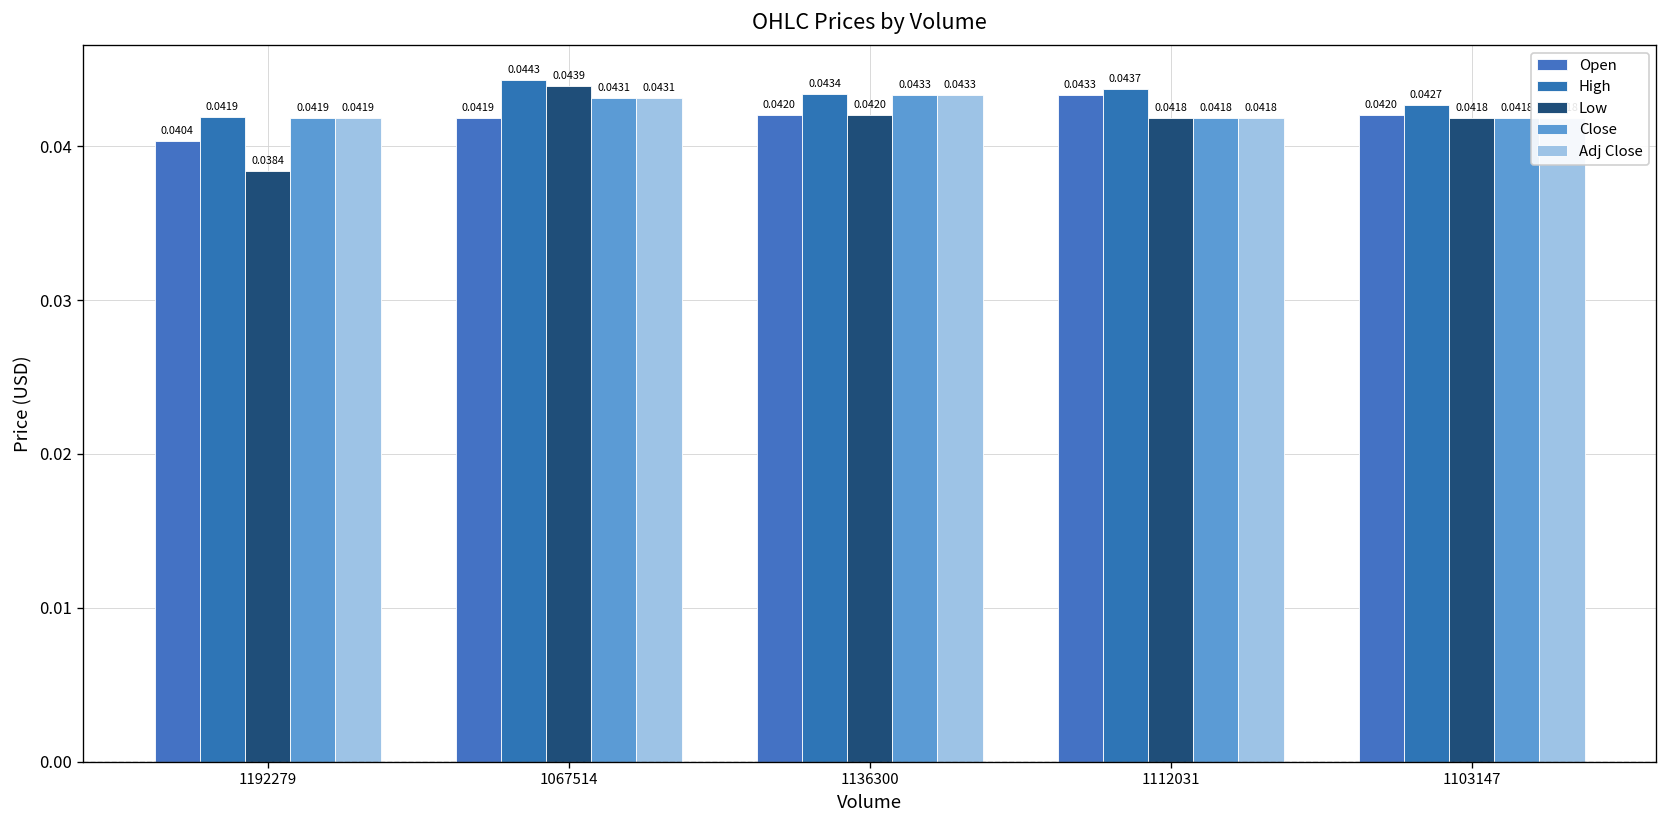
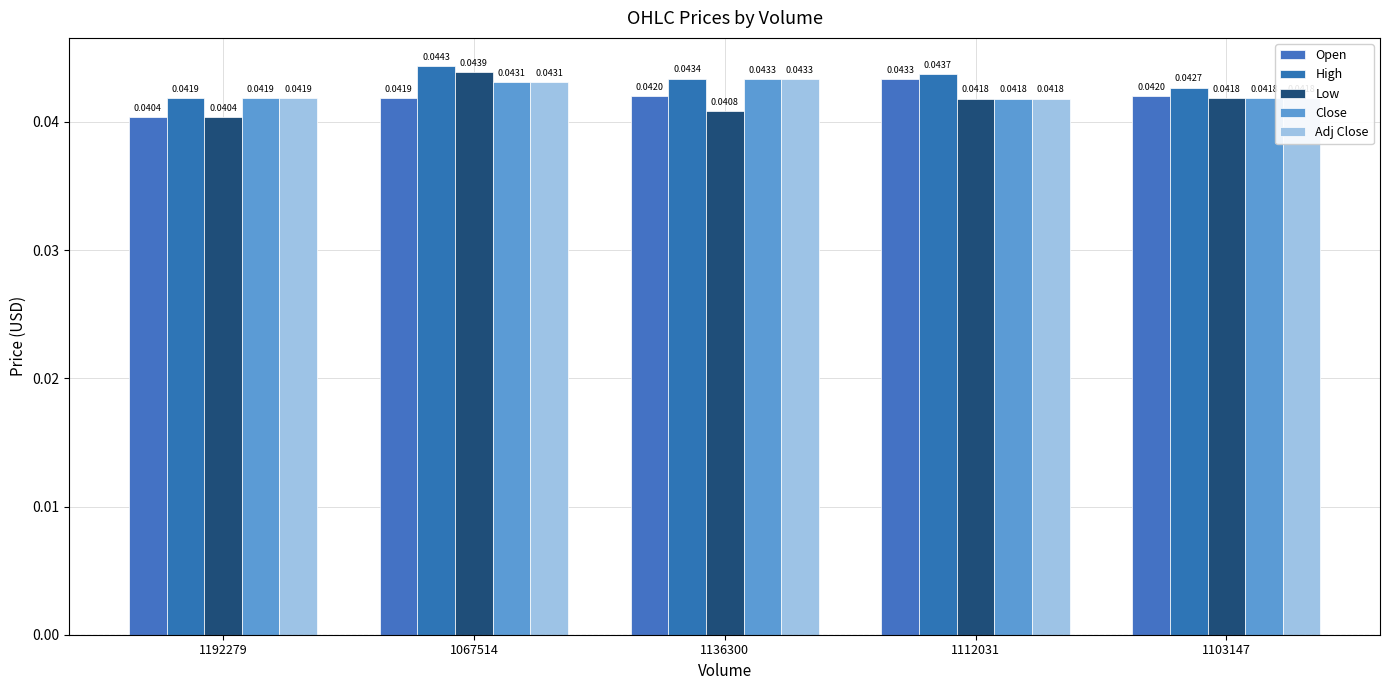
Low, 1192279: 0.0384 -> 0.0404
Low, 1136300: 0.0420 -> 0.0408
